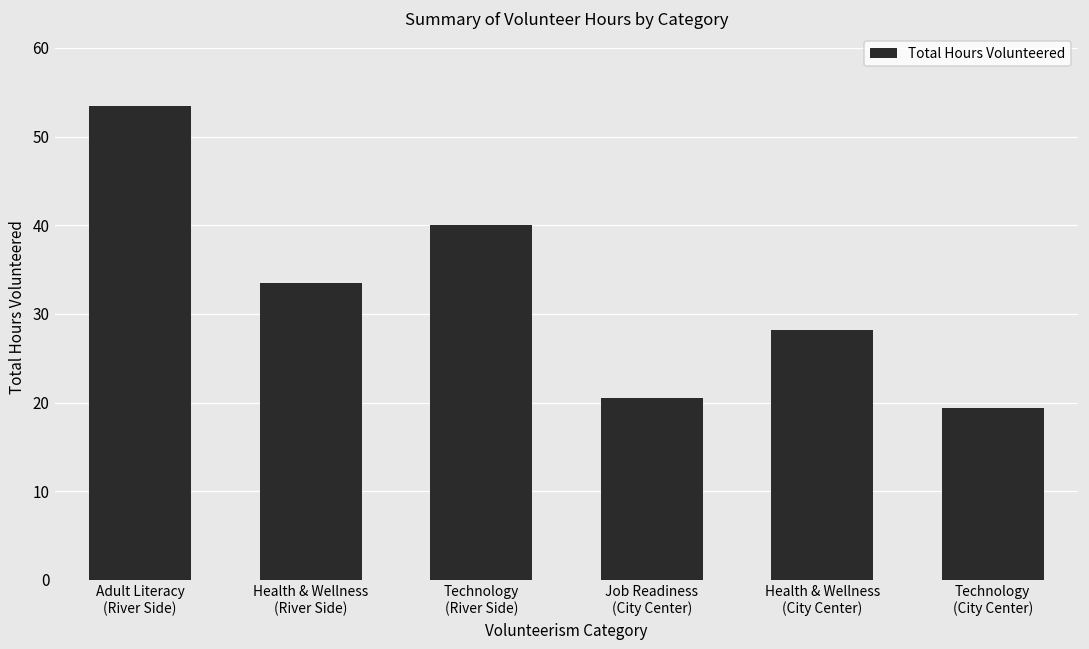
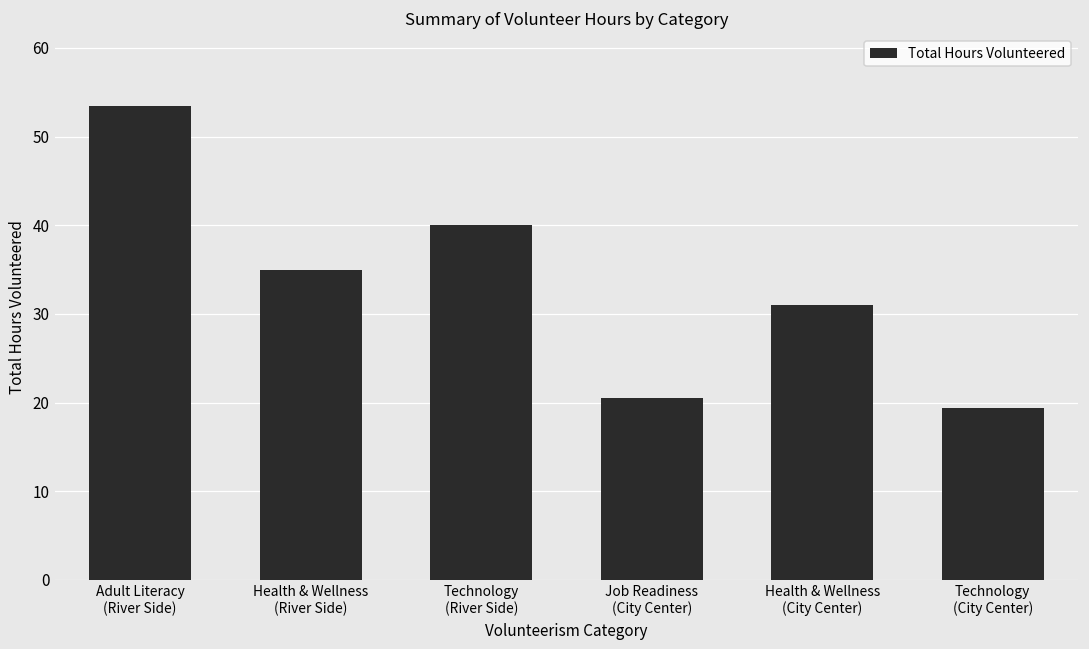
Health & Wellness (River Side): 34 -> 35
Health & Wellness (City Center): 28 -> 31
